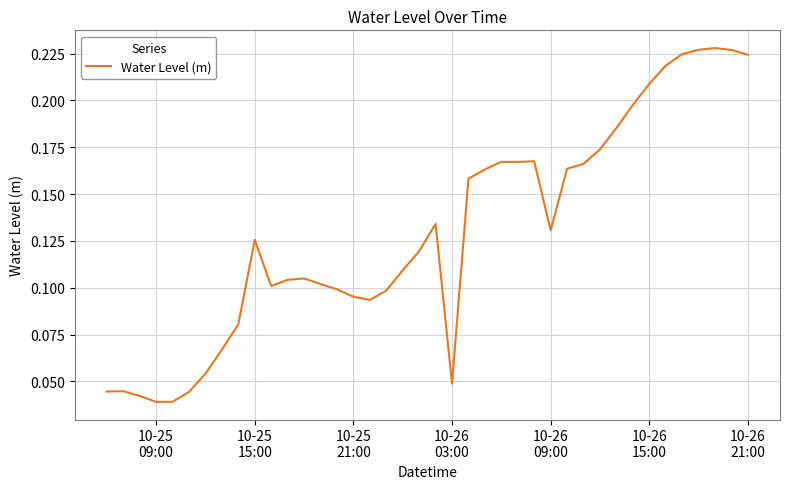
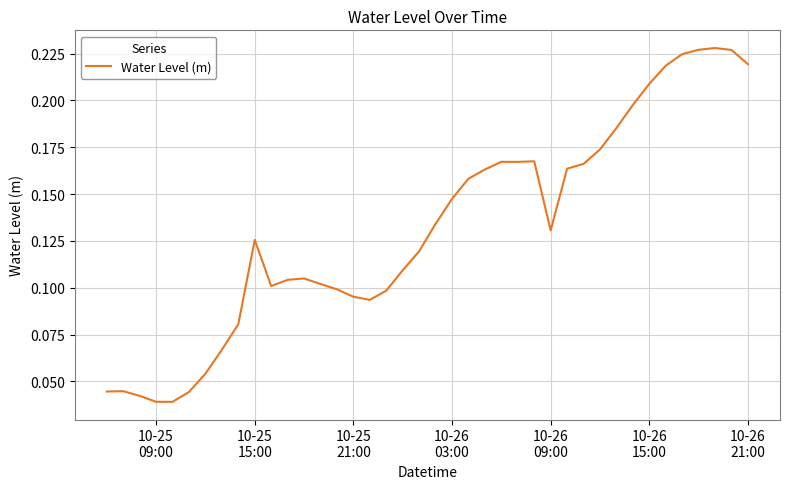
10-26 03:00: 0.049 -> 0.147
10-26 21:00: 0.224 -> 0.219
